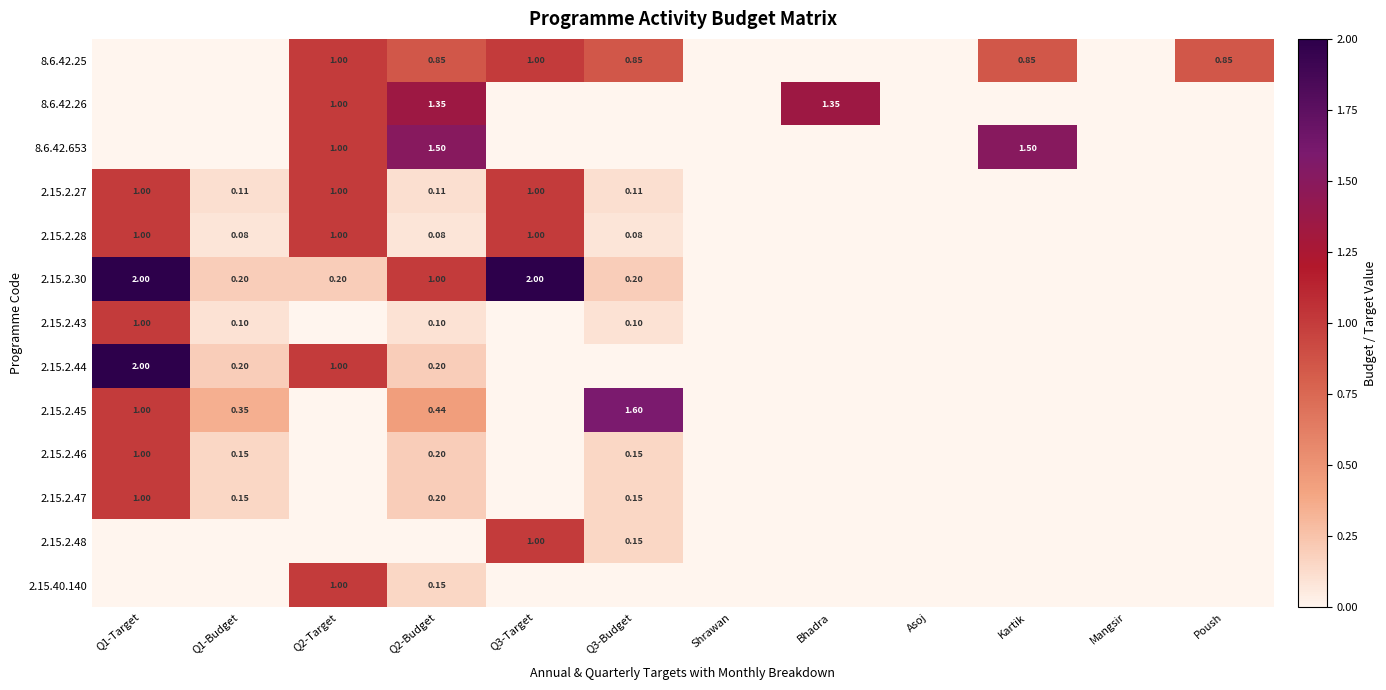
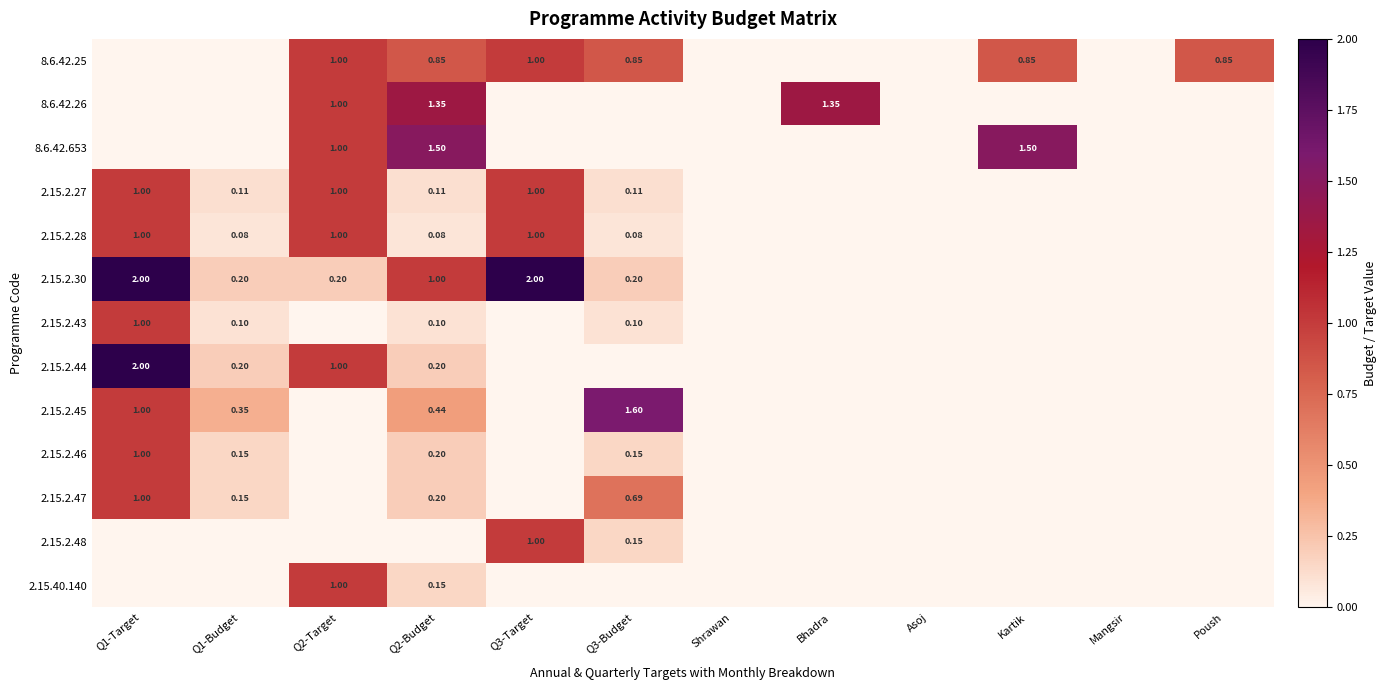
2.15.2.47, Q3-Budget: 0.15 -> 0.69
